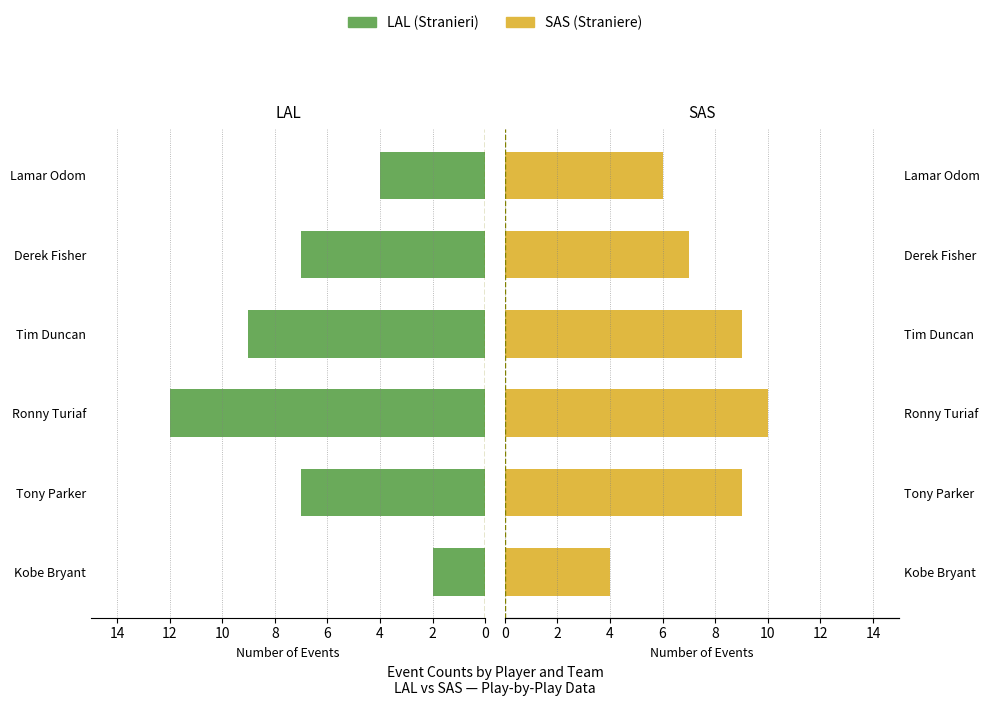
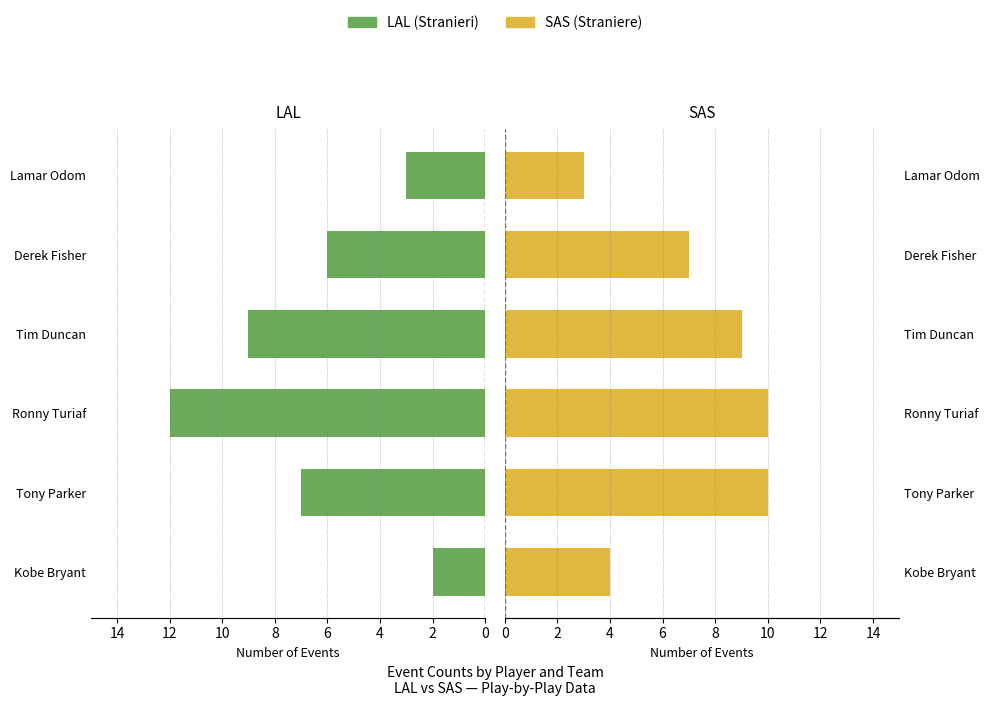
LAL, Lamar Odom: 4 -> 3
LAL, Derek Fisher: 7 -> 6
SAS, Lamar Odom: 6 -> 3
SAS, Tony Parker: 9 -> 10
